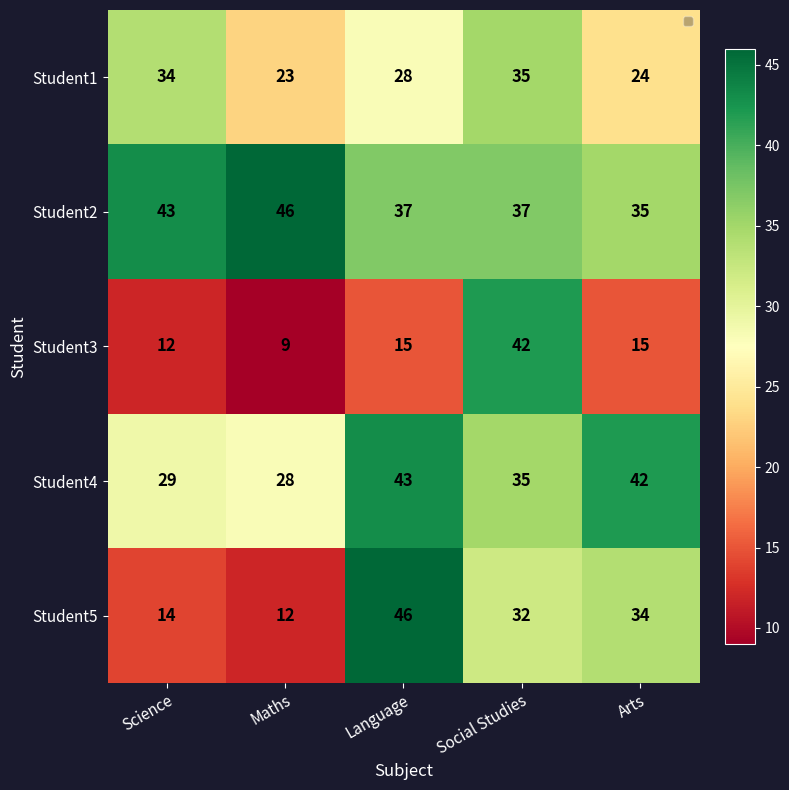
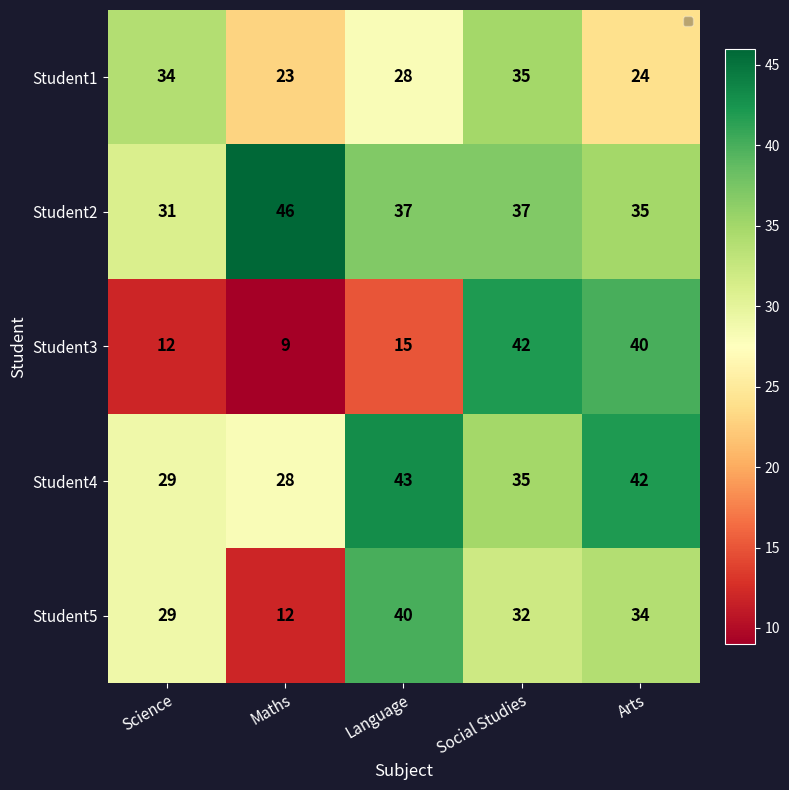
Student2, Science: 43 -> 31
Student3, Arts: 15 -> 40
Student5, Science: 14 -> 29
Student5, Language: 46 -> 40
